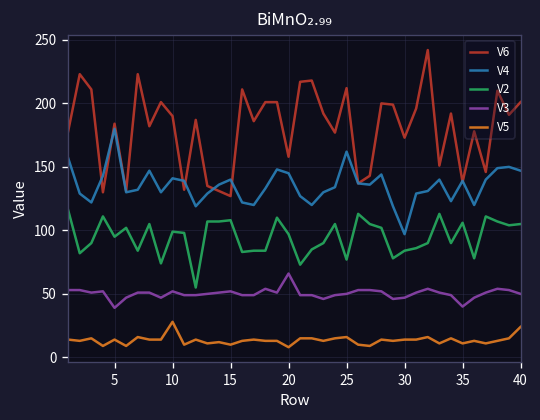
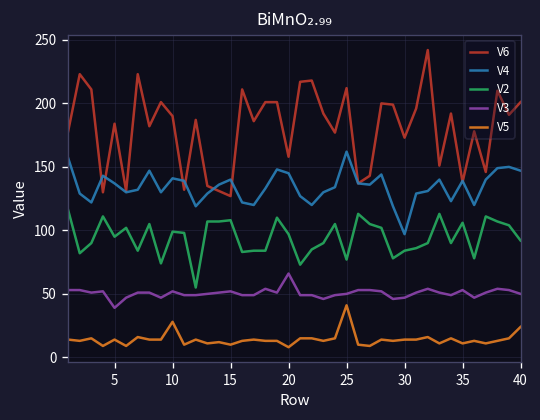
V4, 5: 180 -> 137
V5, 25: 16 -> 41
V3, 35: 40 -> 53
V2, 40: 105 -> 92
